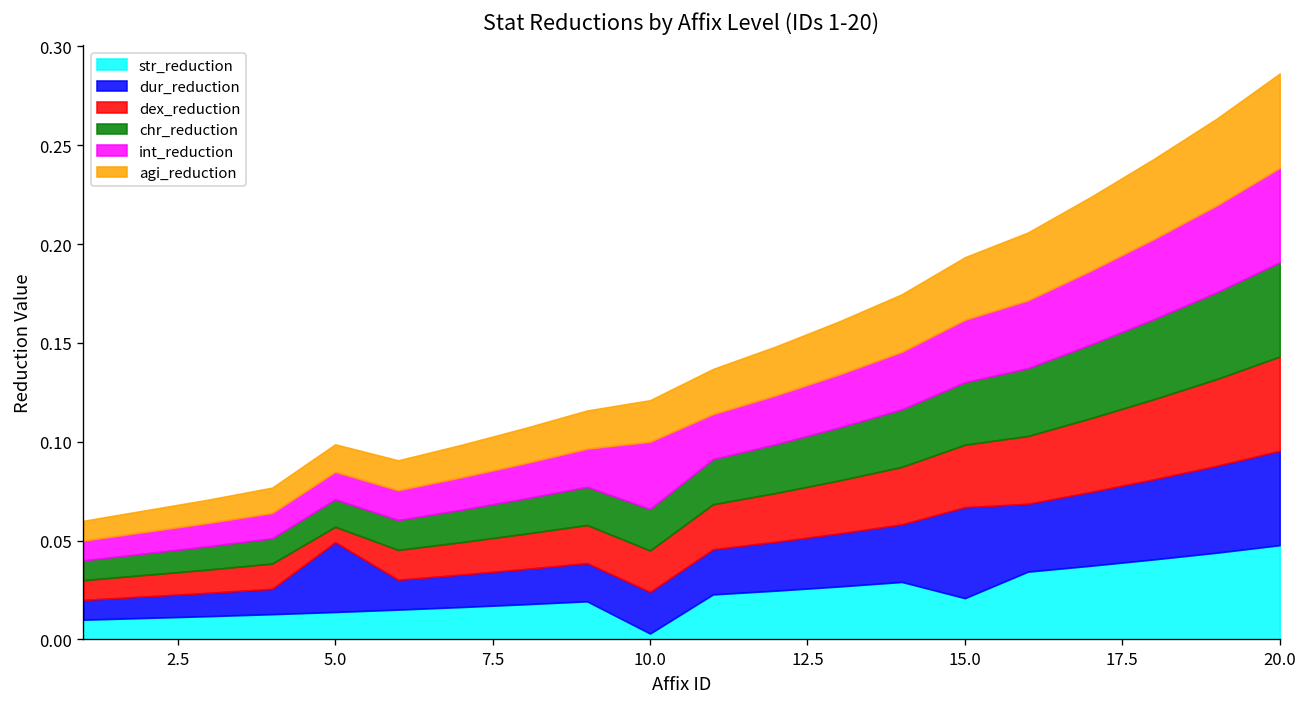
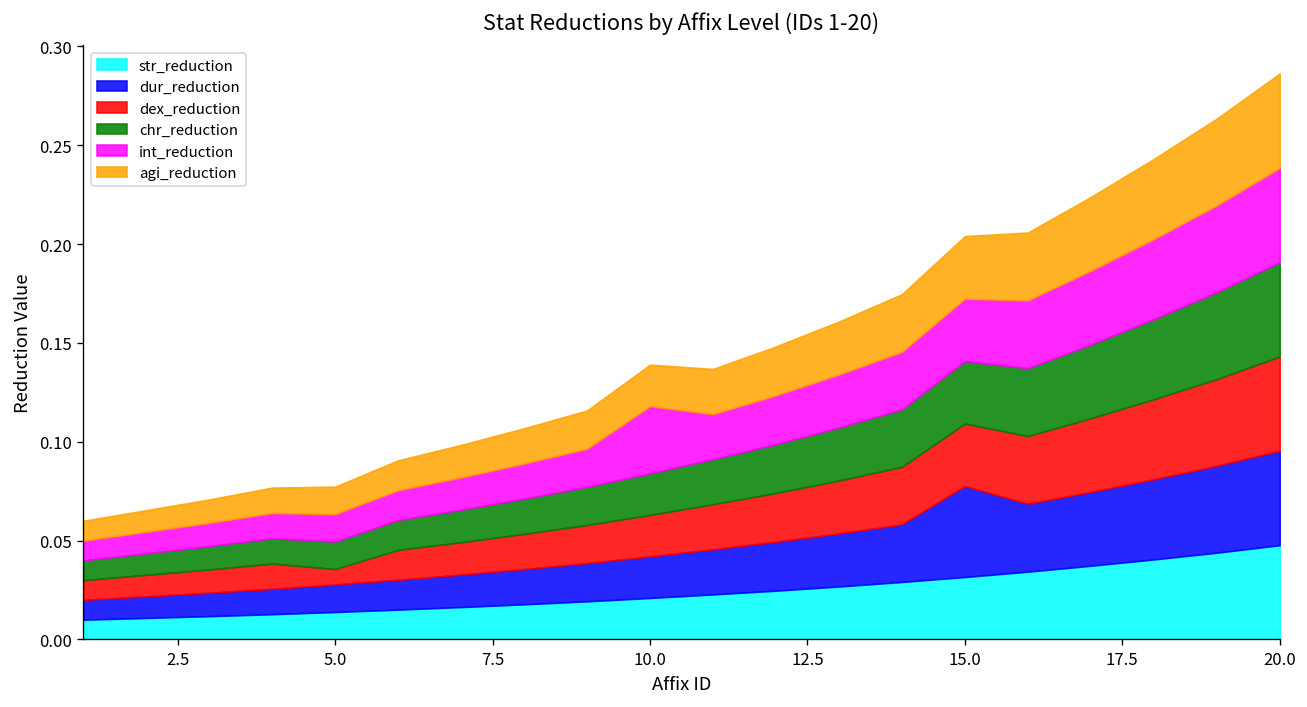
dur_reduction, 5.0: 0.035 -> 0.014
str_reduction, 10.0: 0.003 -> 0.021
str_reduction, 15.0: 0.021 -> 0.032
